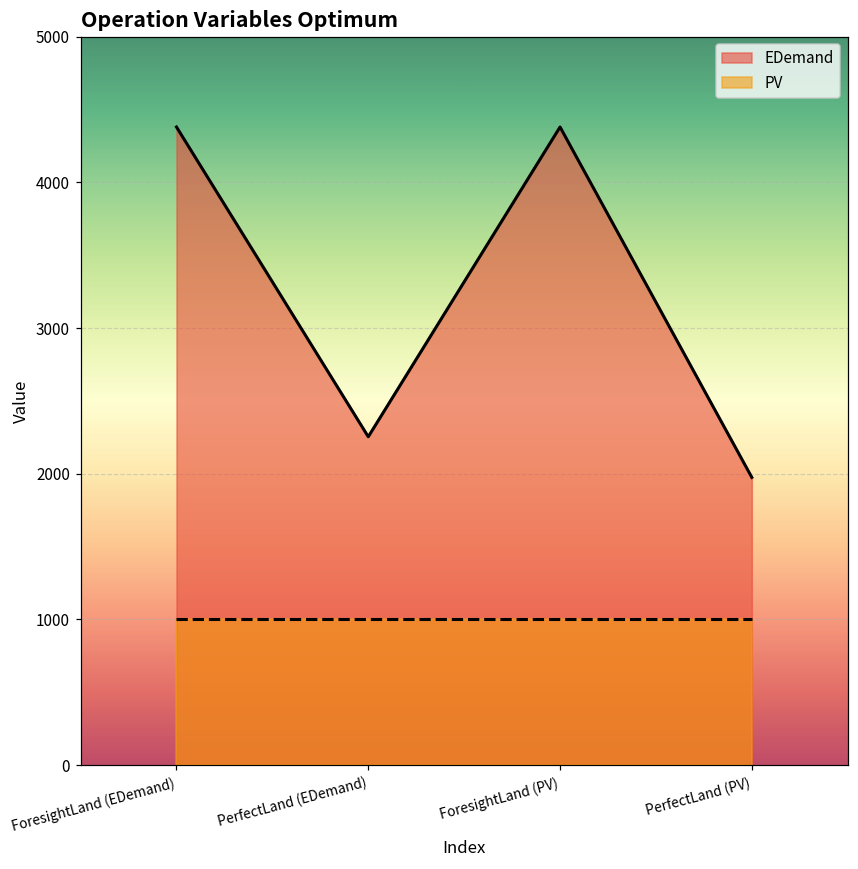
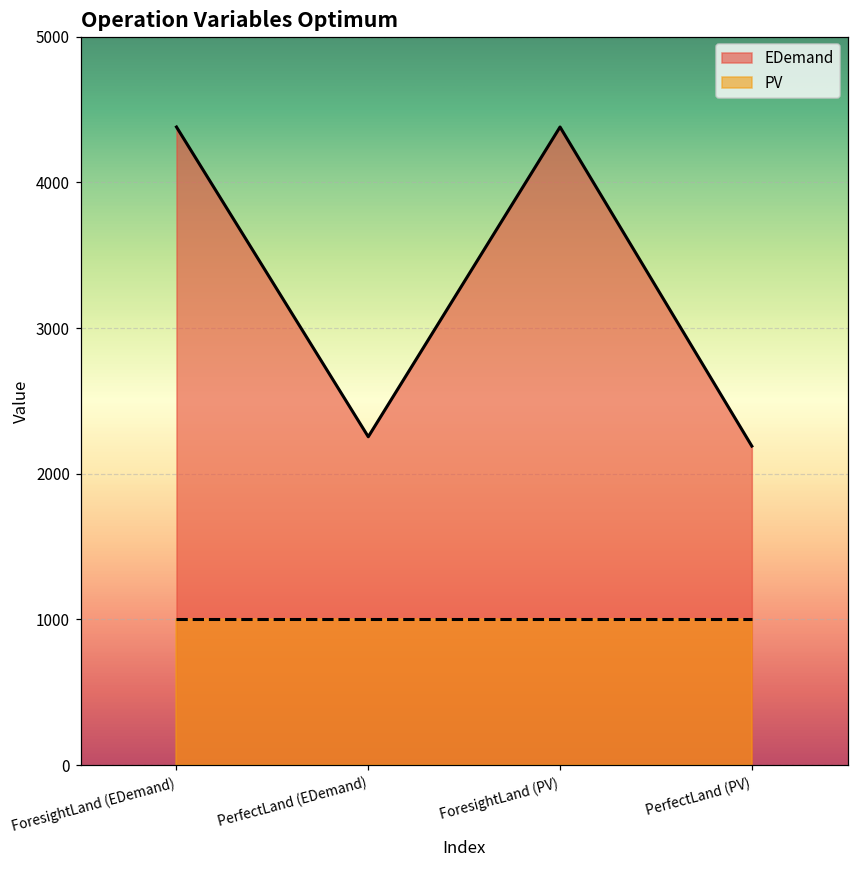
EDemand, PerfectLand (PV): 1980 -> 2190
